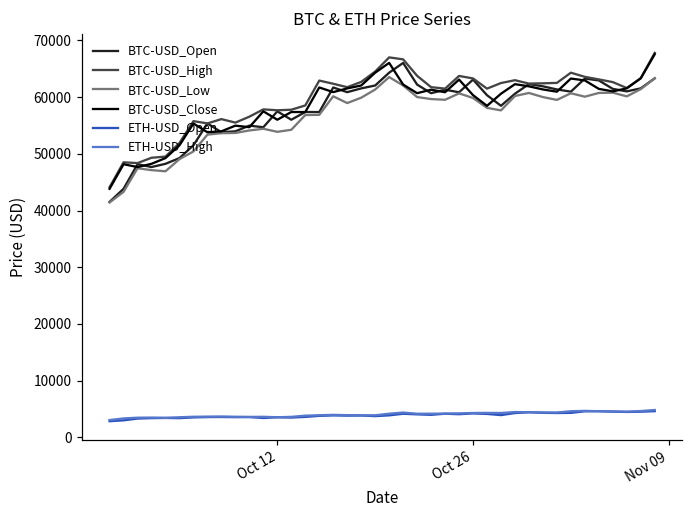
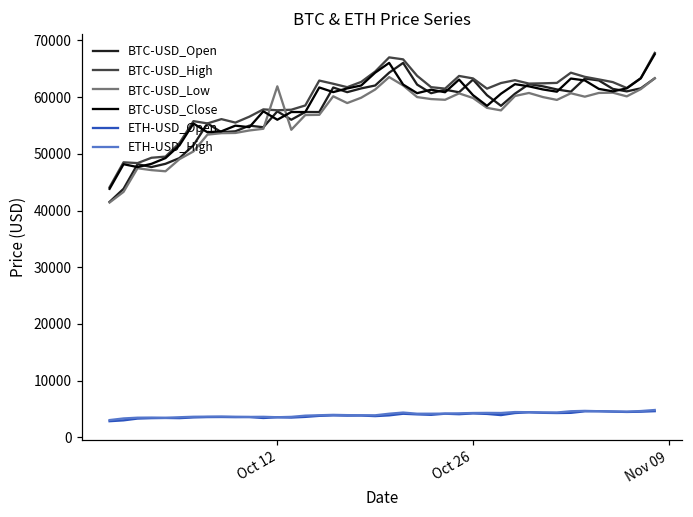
BTC-USD_Low, Oct 12: 54000 -> 62000
